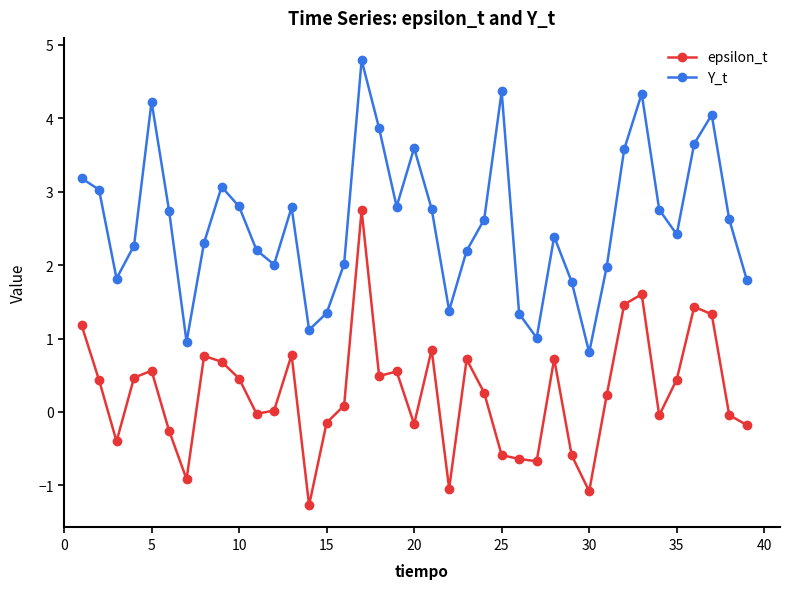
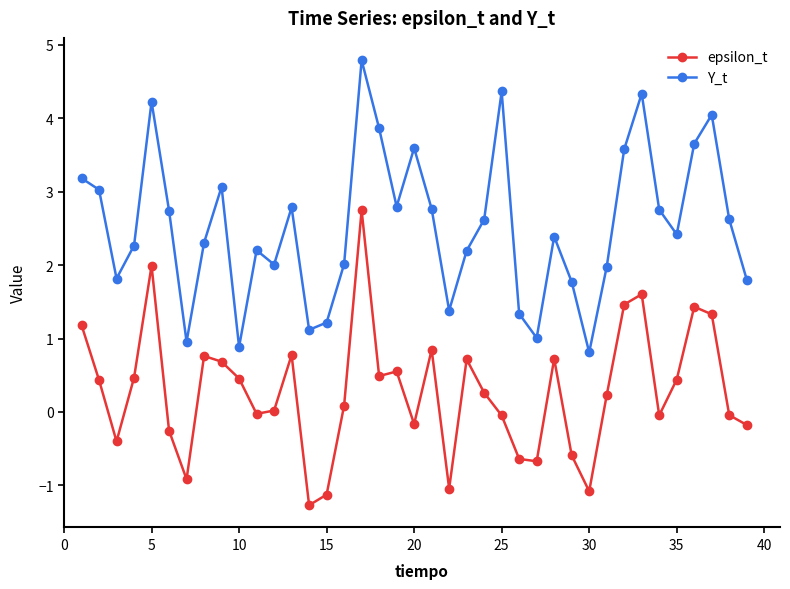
epsilon_t, 5: 0.6 -> 2.0
Y_t, 10: 2.8 -> 0.9
epsilon_t, 15: -0.1 -> -1.1
Y_t, 15: 1.3 -> 1.2
epsilon_t, 25: -0.6 -> 0.0
